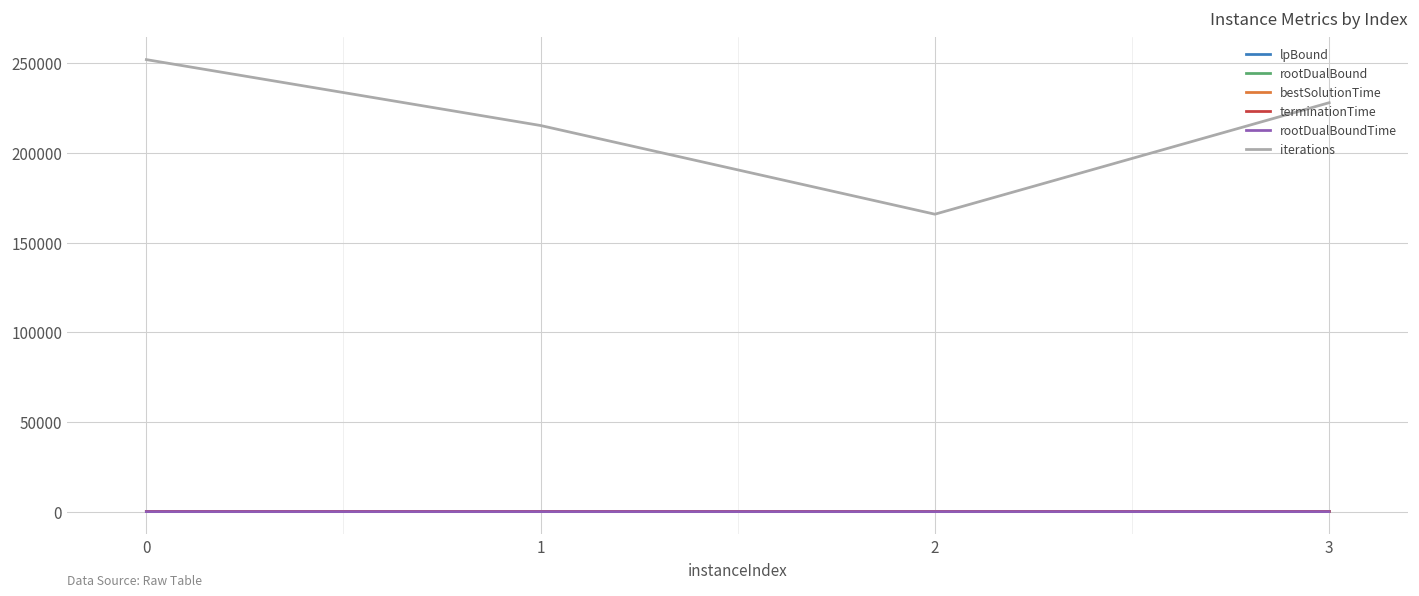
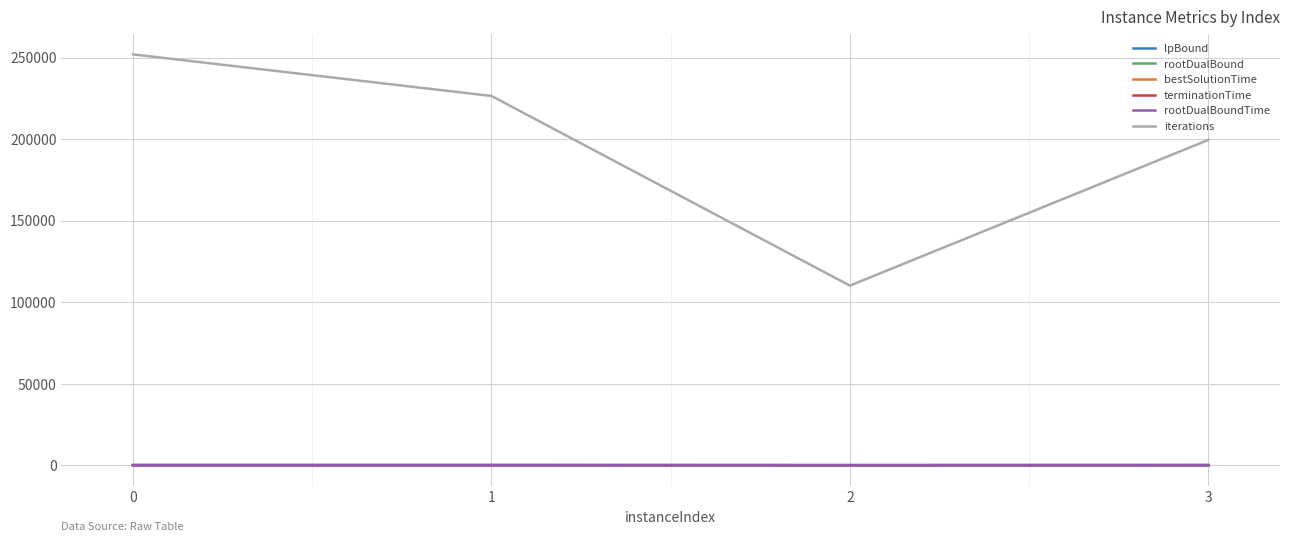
iterations, 1: 215000 -> 226000
iterations, 2: 166000 -> 110000
iterations, 3: 228000 -> 200000
